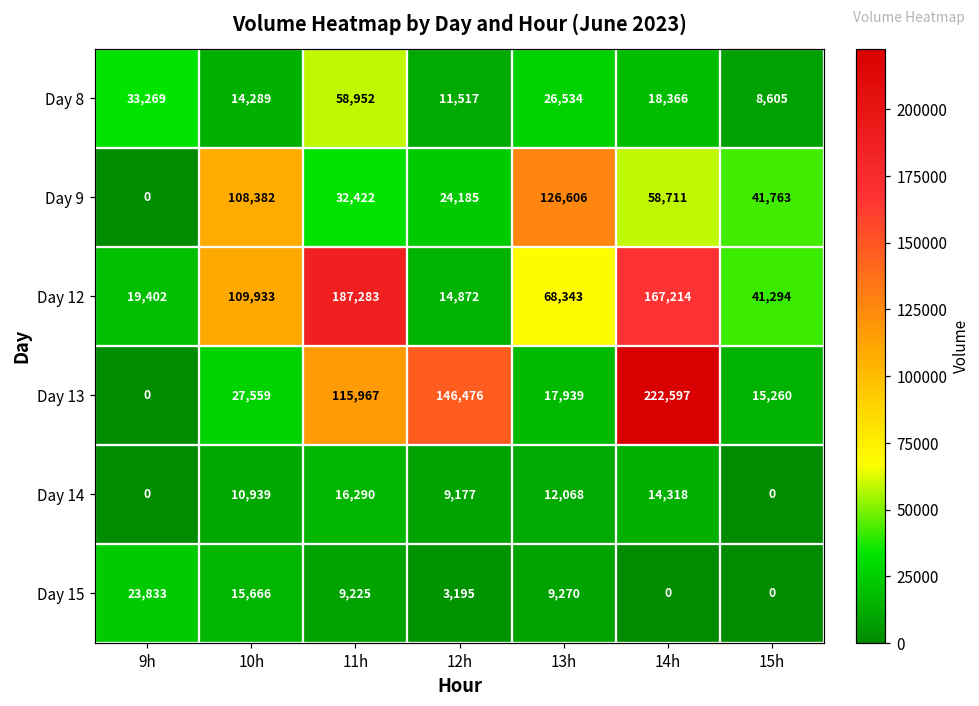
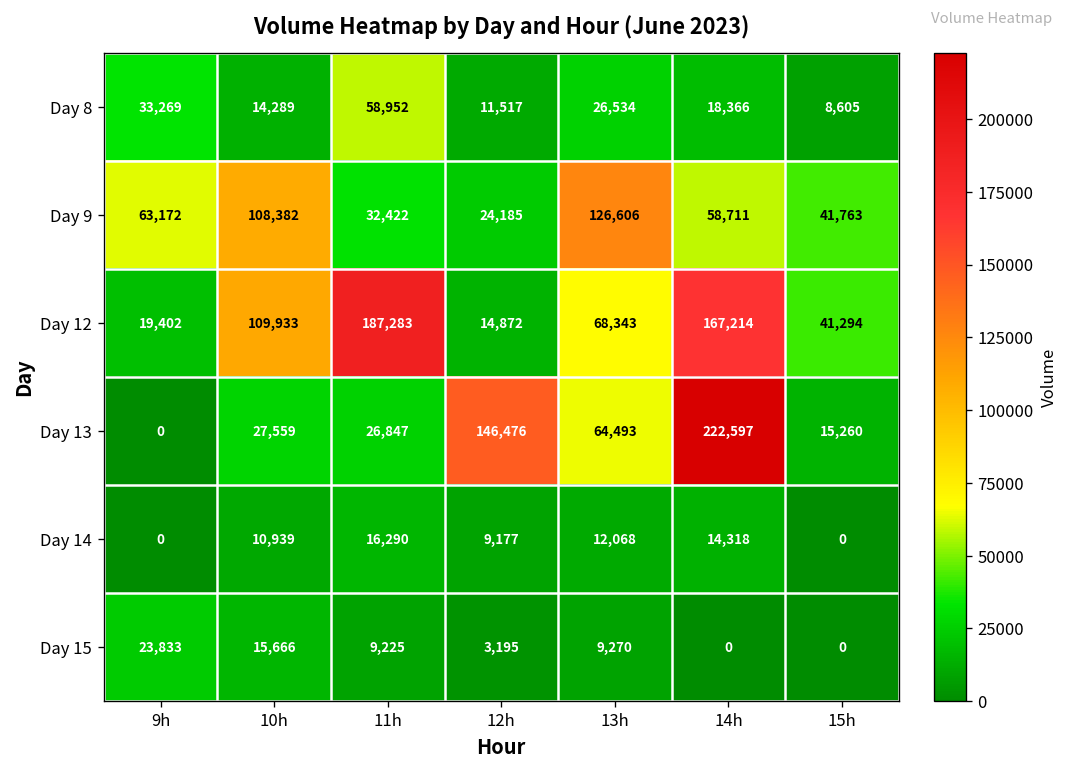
Day 9, 9h: 0 -> 63,172
Day 13, 11h: 115,967 -> 26,847
Day 13, 13h: 17,939 -> 64,493
